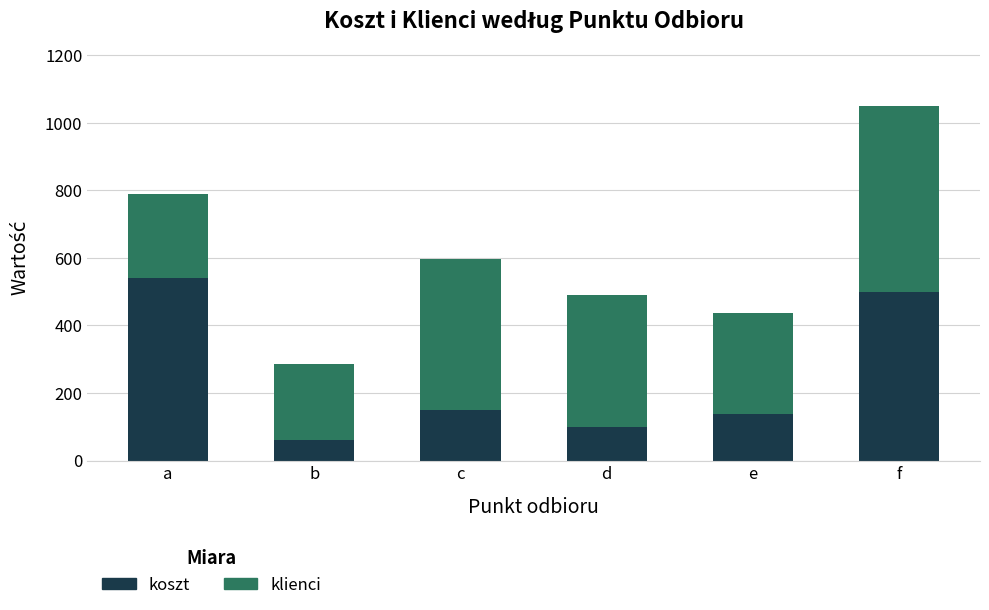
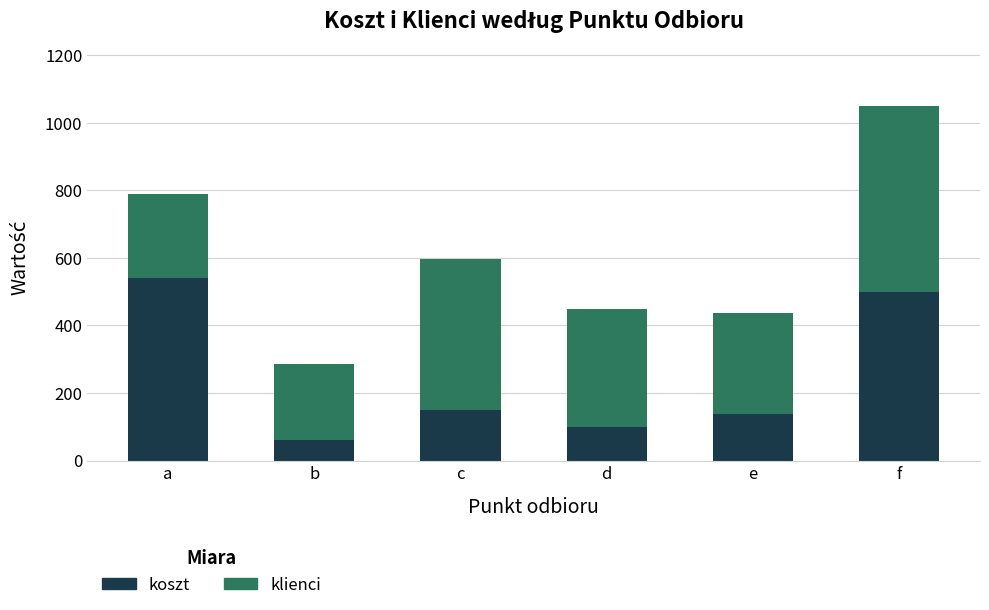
klienci, d: 390 -> 350
